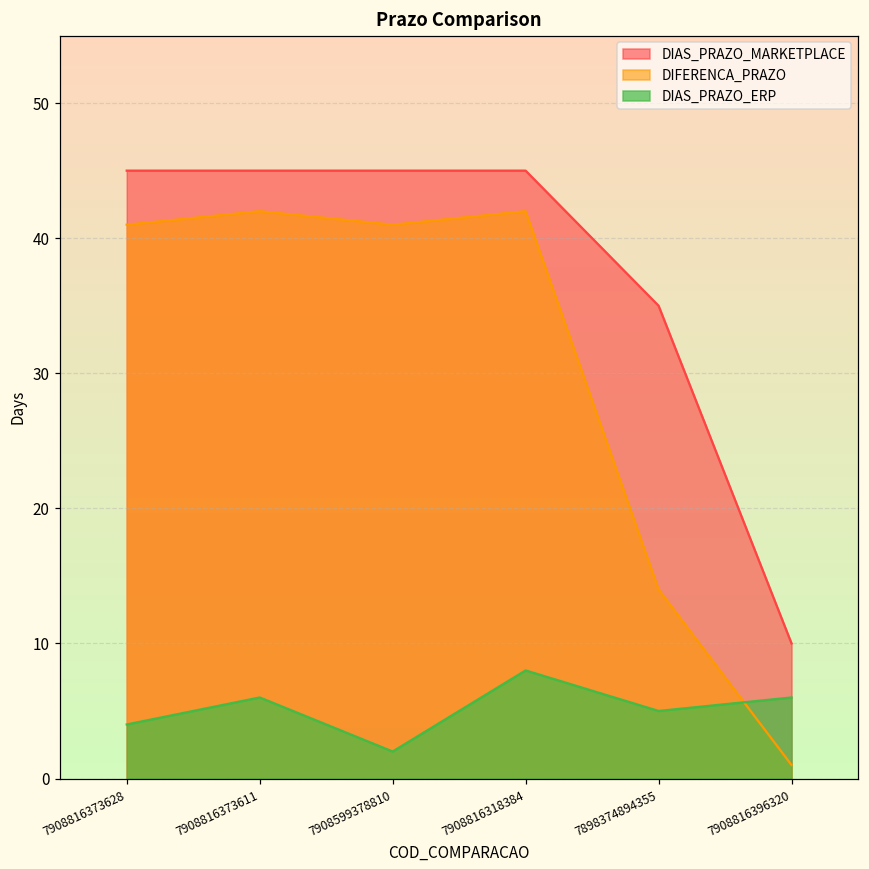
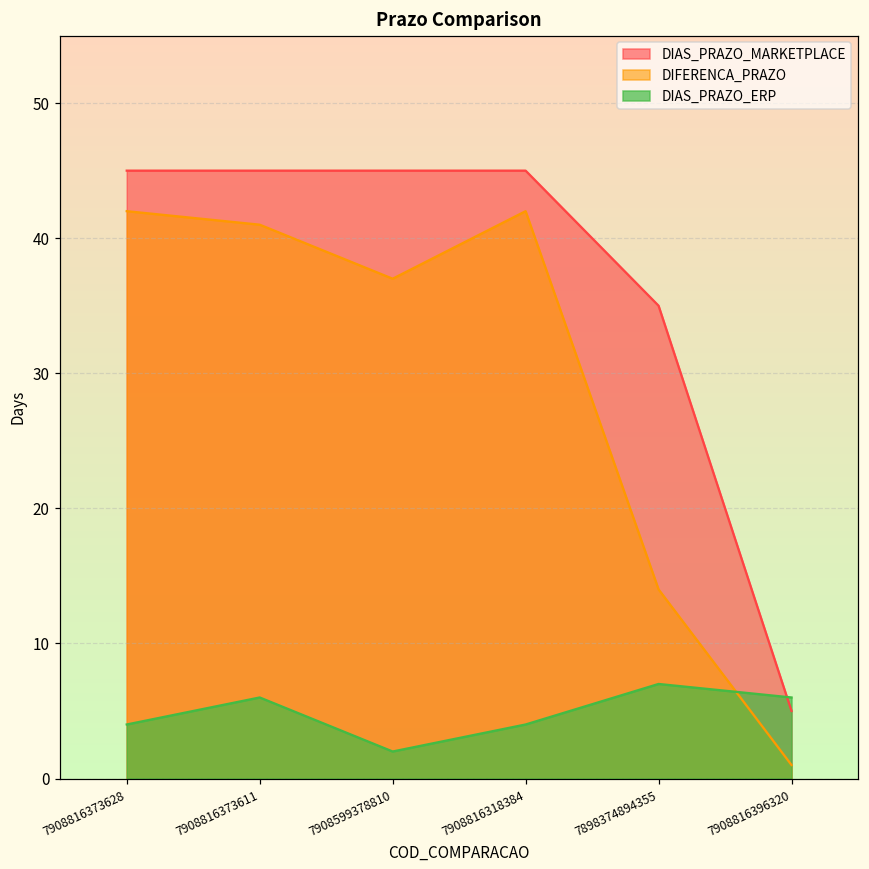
DIFERENCA_PRAZO, 7908816373628: 41 -> 42
DIFERENCA_PRAZO, 7908816373611: 42 -> 41
DIFERENCA_PRAZO, 7908599378810: 41 -> 37
DIAS_PRAZO_ERP, 7908816318384: 8 -> 4
DIAS_PRAZO_ERP, 7898374894355: 5 -> 7
DIAS_PRAZO_MARKETPLACE, 7908816396320: 10 -> 5
